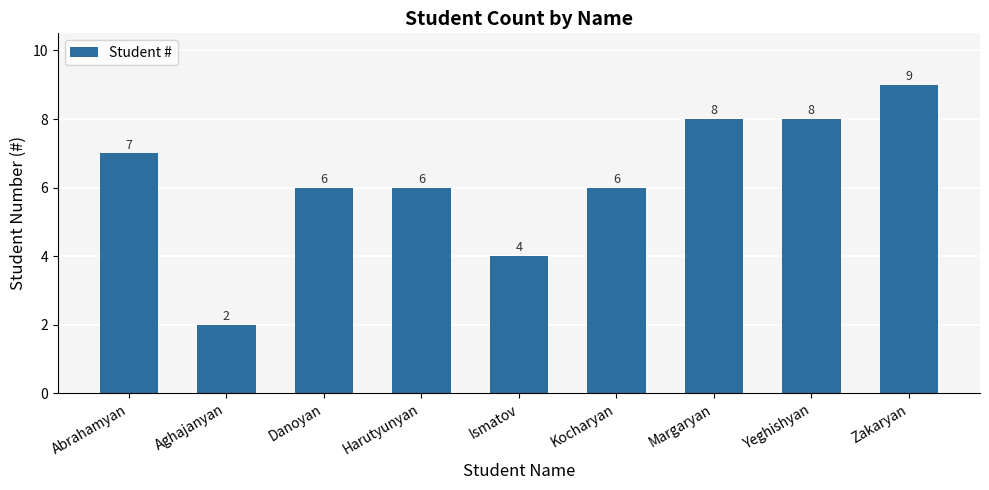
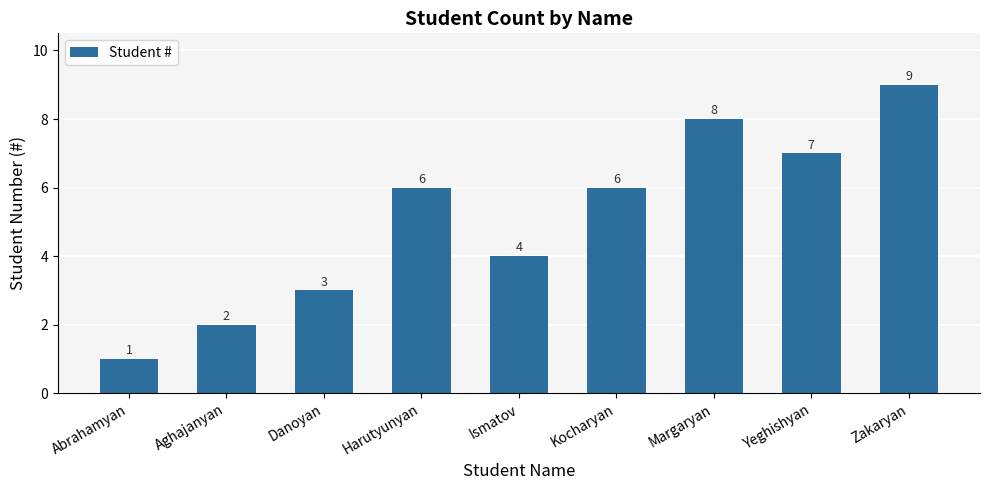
Abrahamyan: 7 -> 1
Danoyan: 6 -> 3
Yeghishyan: 8 -> 7
